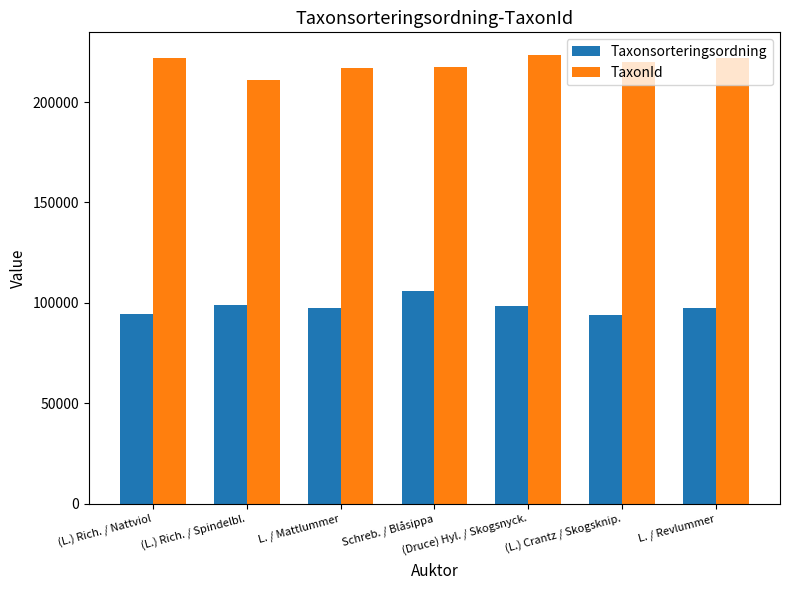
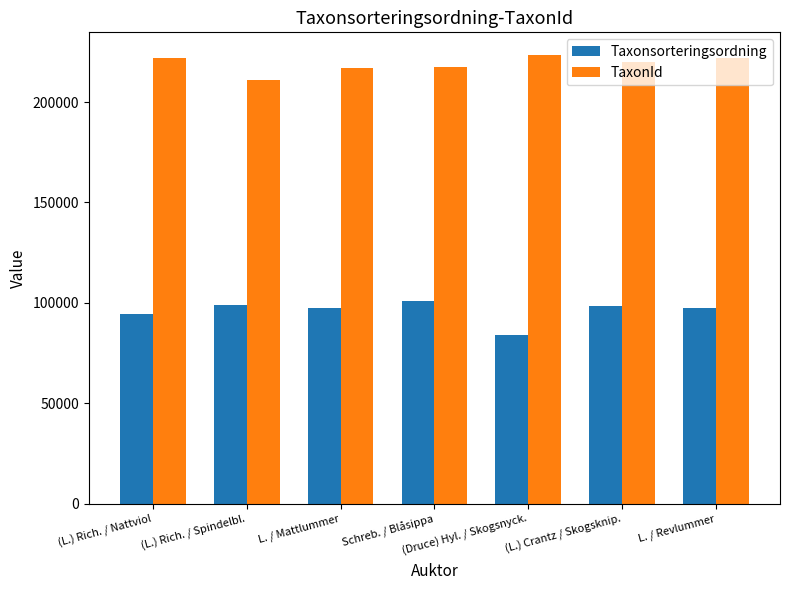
Taxonsorteringsordning, Schreb. / Blåsippa: 106000 -> 101000
Taxonsorteringsordning, (Druce) Hyl. / Skogsnyck.: 99000 -> 84000
Taxonsorteringsordning, (L.) Crantz / Skogsknip.: 94000 -> 99000
